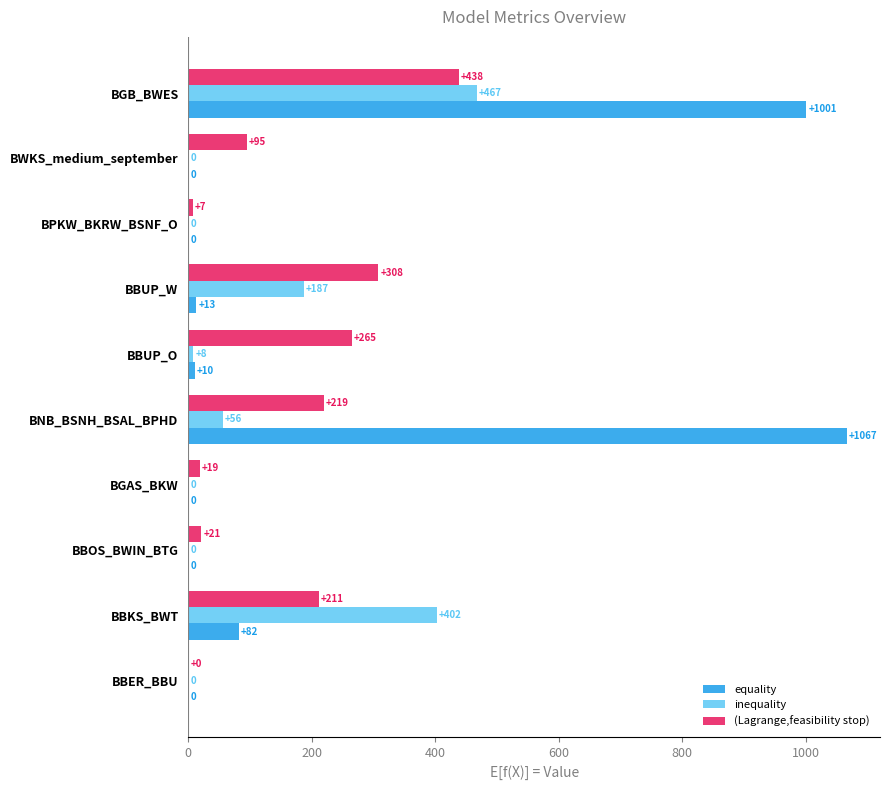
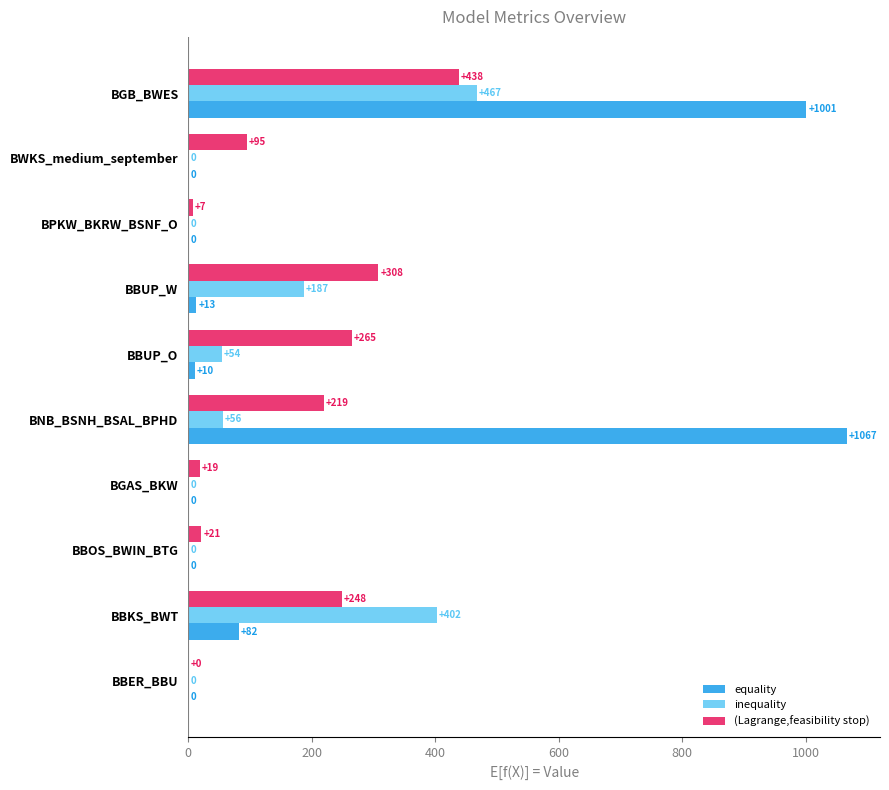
inequality, BBUP_O: +8 -> +54
(Lagrange,feasibility stop), BBKS_BWT: +211 -> +248
